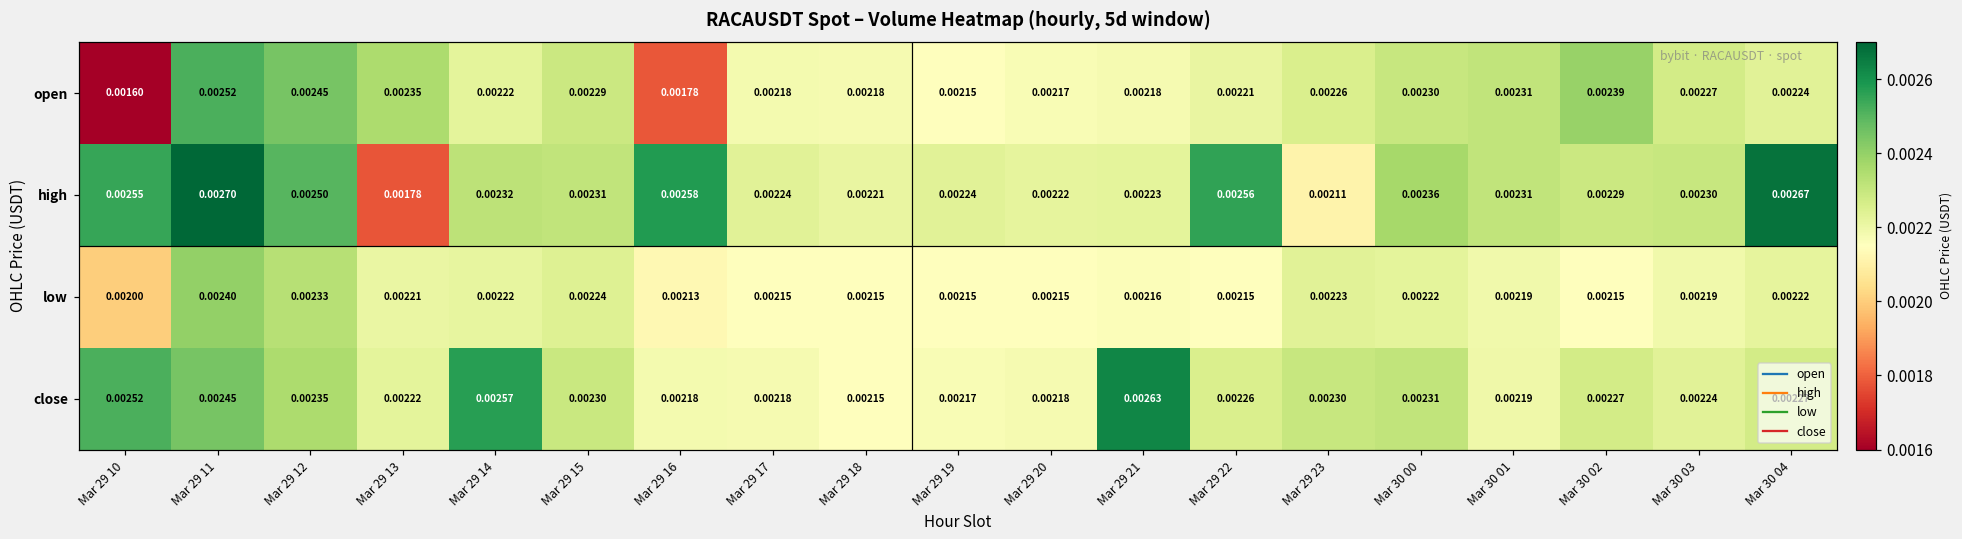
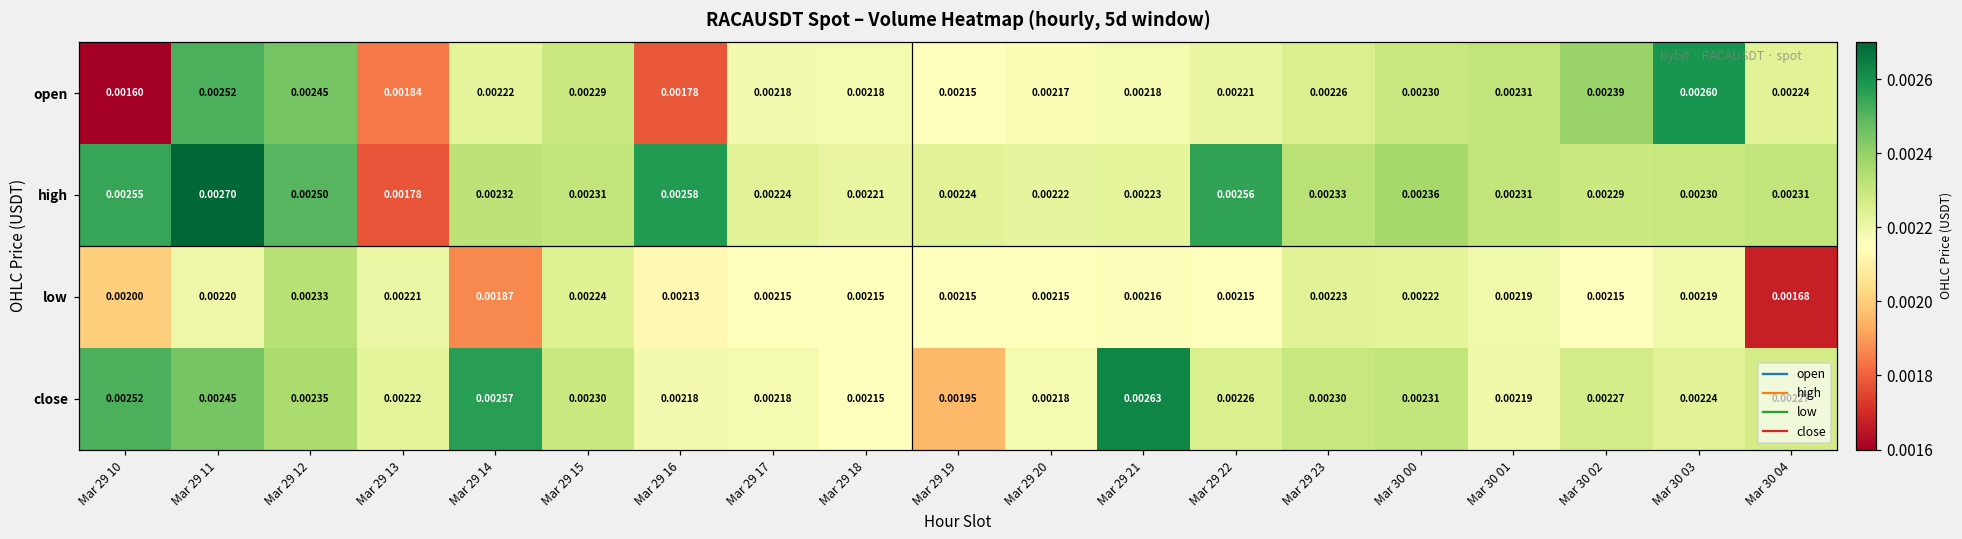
open, Mar 29 13: 0.00235 -> 0.00184
open, Mar 30 03: 0.00227 -> 0.00260
high, Mar 29 23: 0.00211 -> 0.00233
high, Mar 30 04: 0.00267 -> 0.00231
low, Mar 29 11: 0.00240 -> 0.00220
low, Mar 29 14: 0.00222 -> 0.00187
low, Mar 30 04: 0.00222 -> 0.00168
close, Mar 29 19: 0.00217 -> 0.00195
